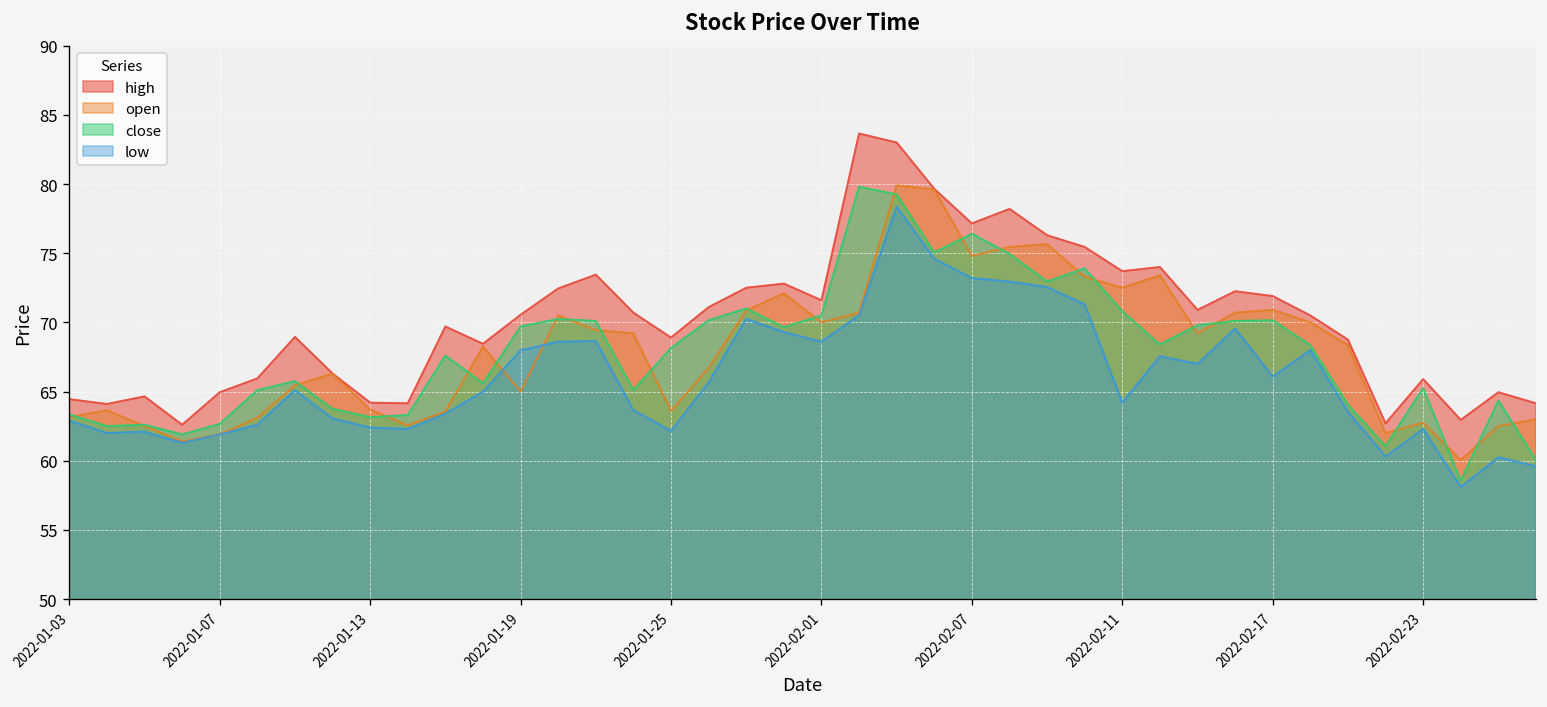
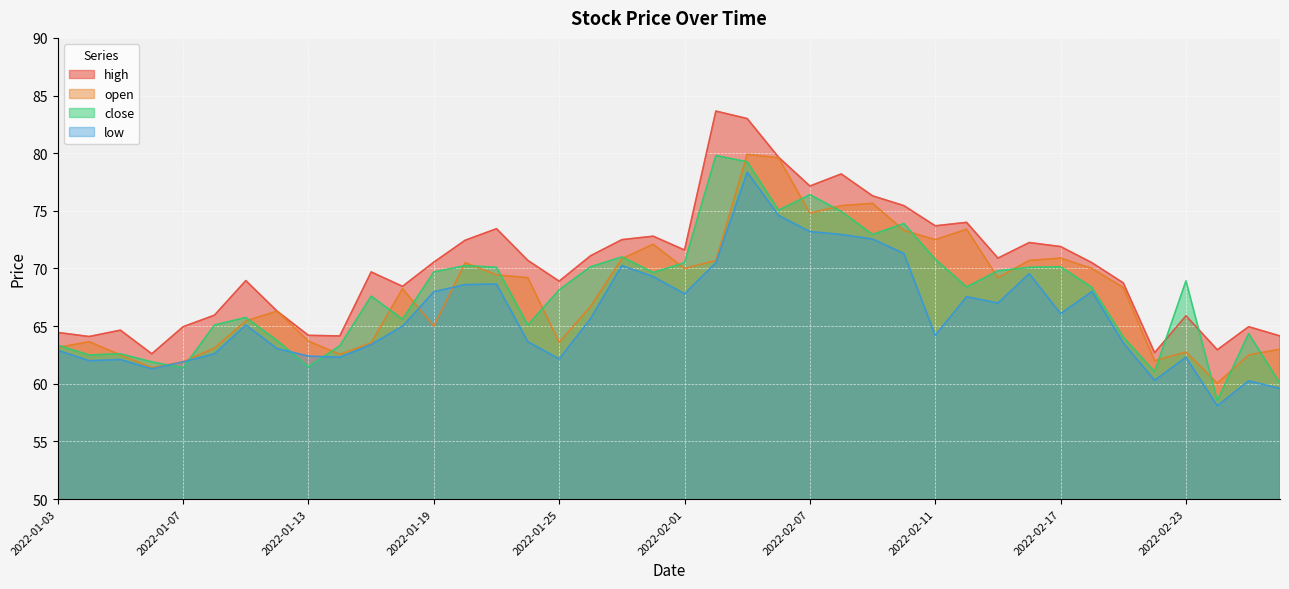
close, 2022-01-07: 62.7 -> 61.4
close, 2022-01-13: 63.2 -> 61.5
low, 2022-02-01: 68.6 -> 67.8
close, 2022-02-23: 65.3 -> 68.9
